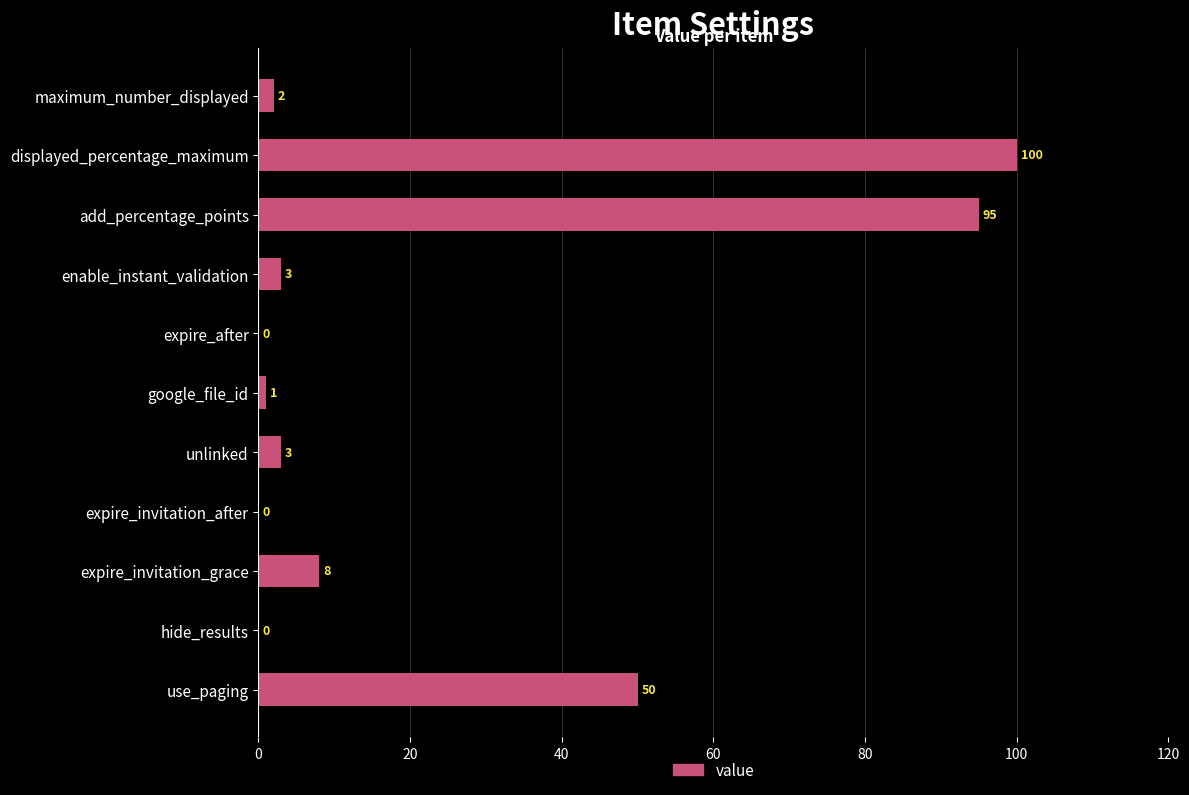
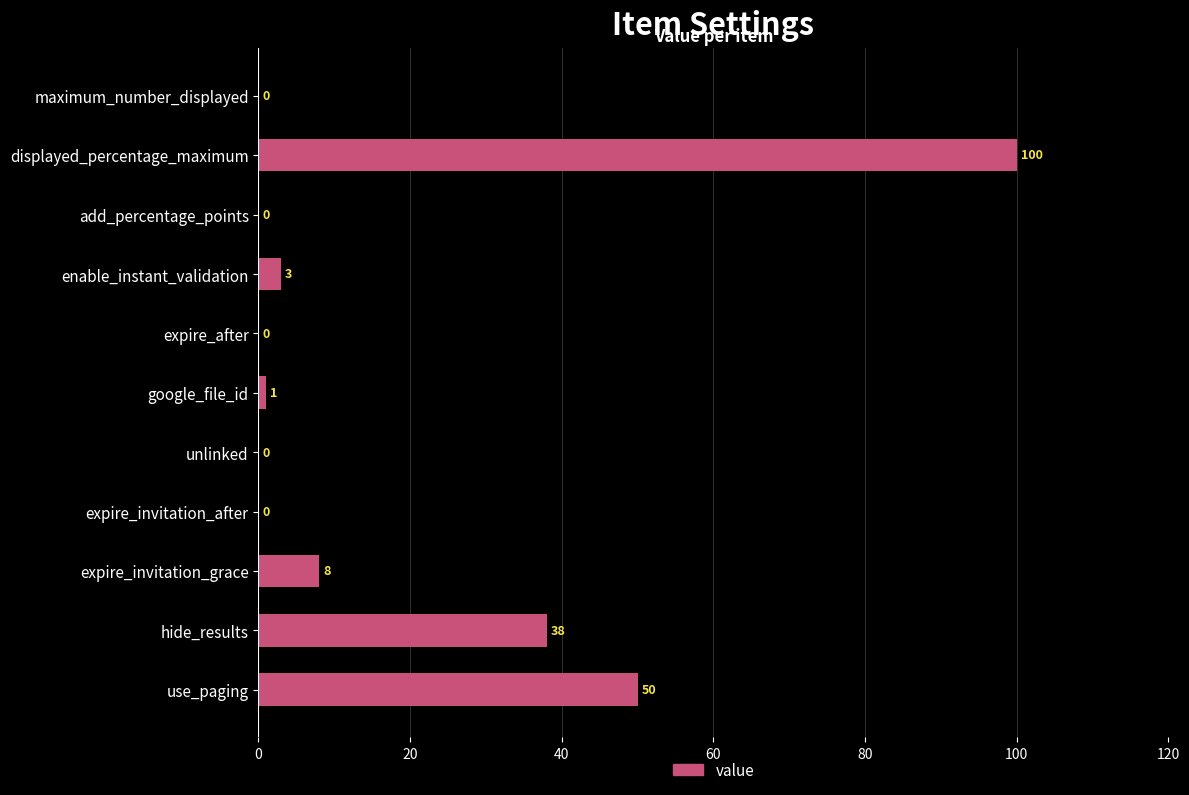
maximum_number_displayed: 2 -> 0
add_percentage_points: 95 -> 0
unlinked: 3 -> 0
hide_results: 0 -> 38
